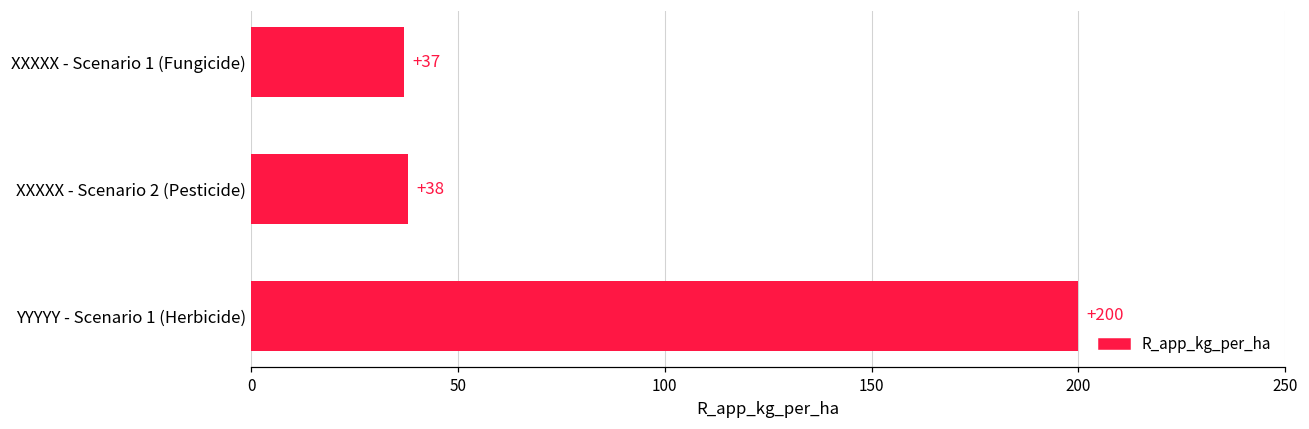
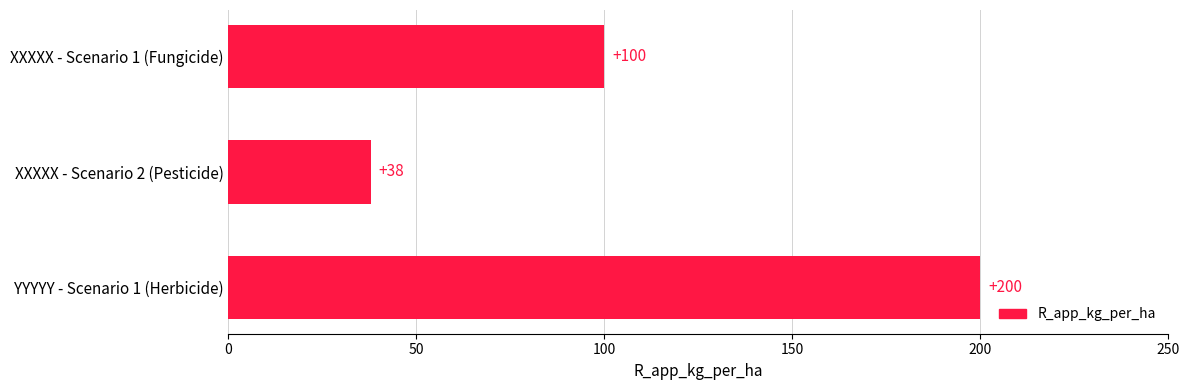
XXXXX - Scenario 1 (Fungicide): +37 -> +100
